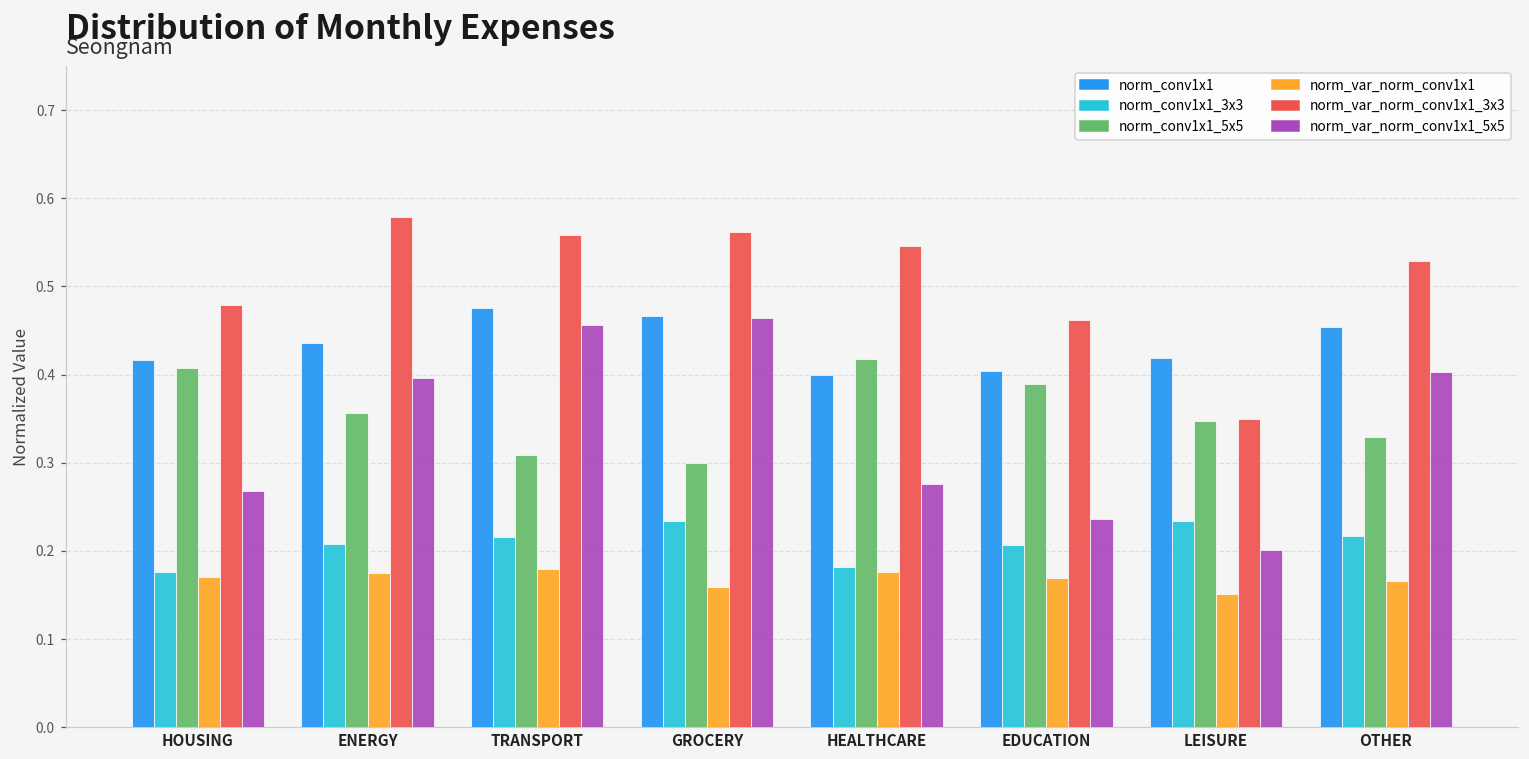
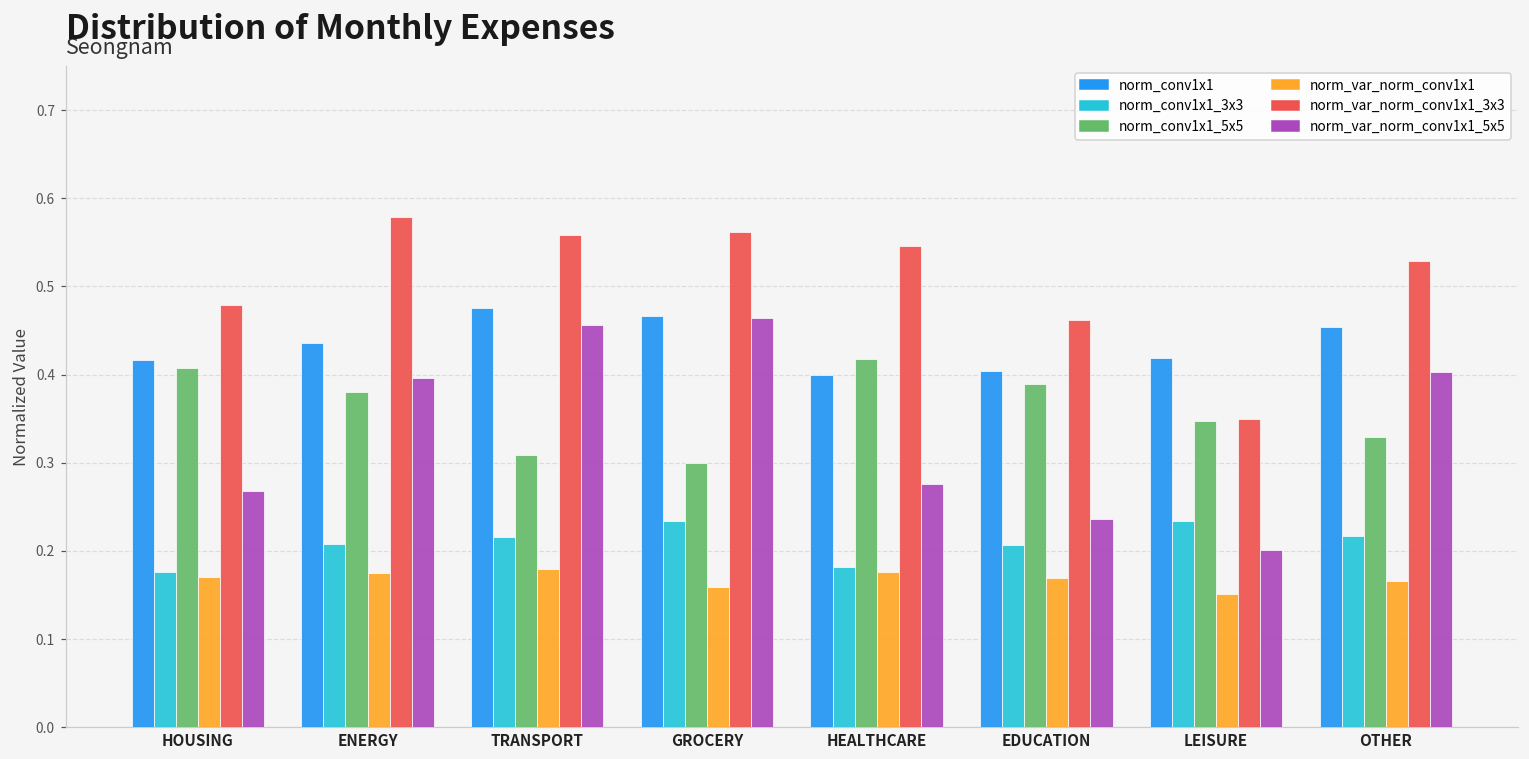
norm_conv1x1_5x5, ENERGY: 0.36 -> 0.38
